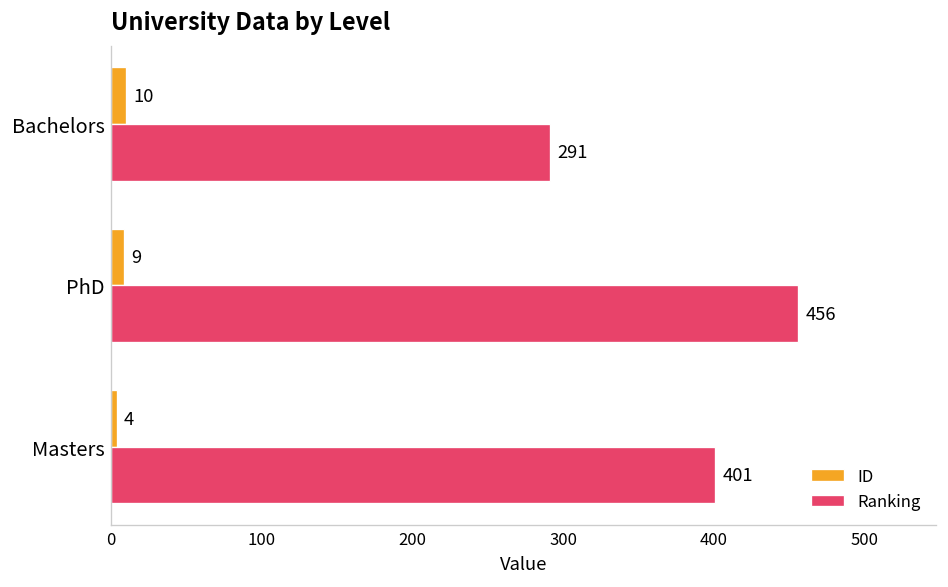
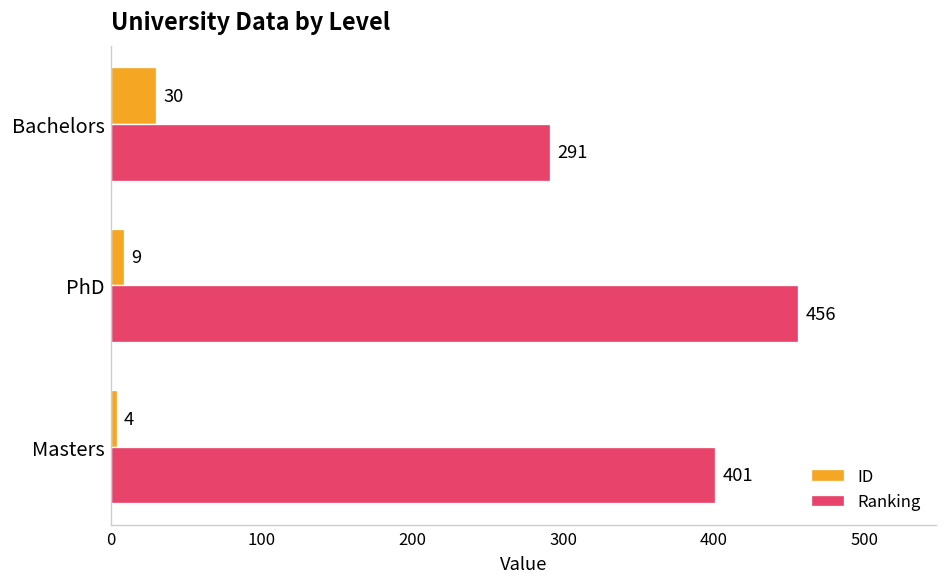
ID, Bachelors: 10 -> 30
